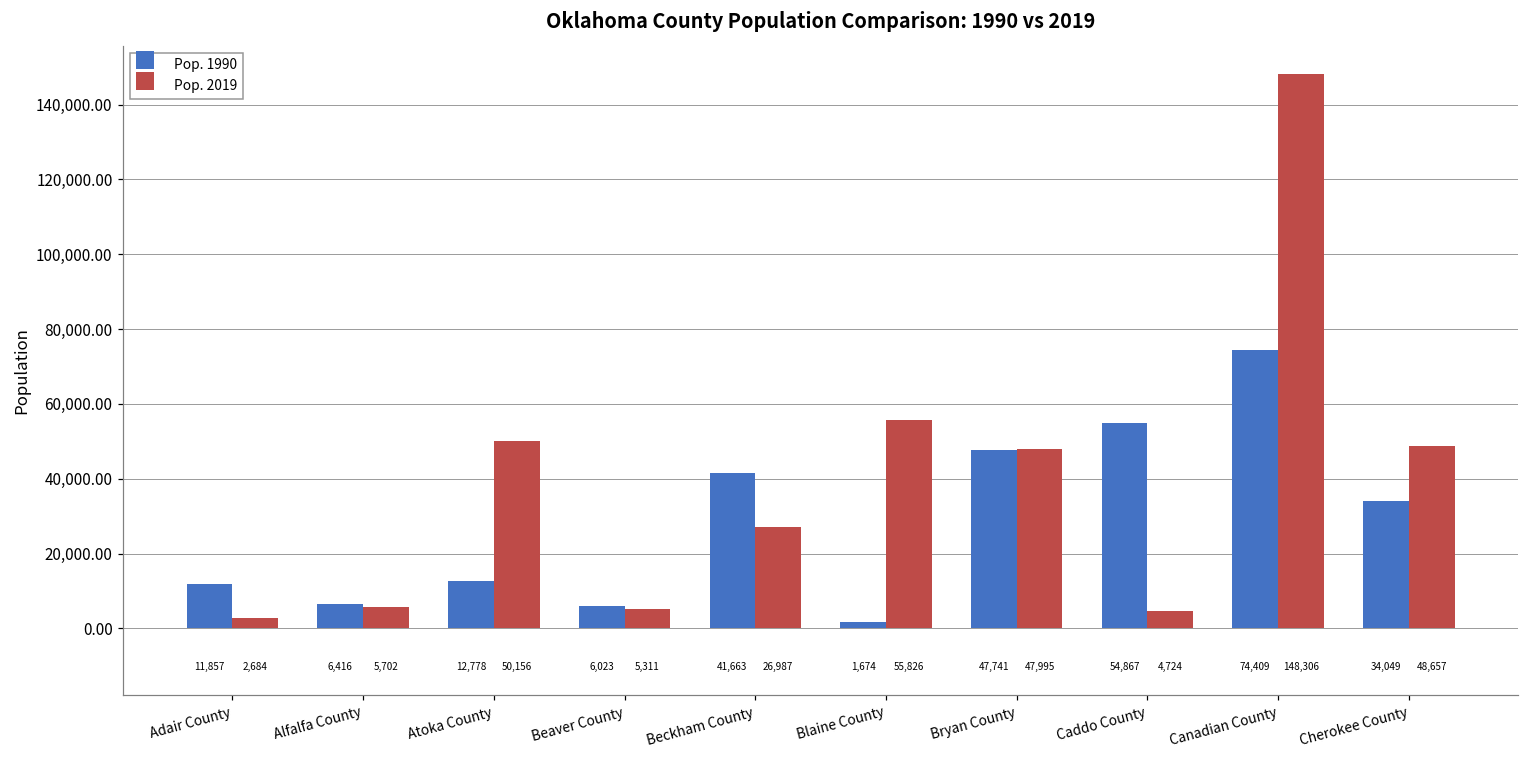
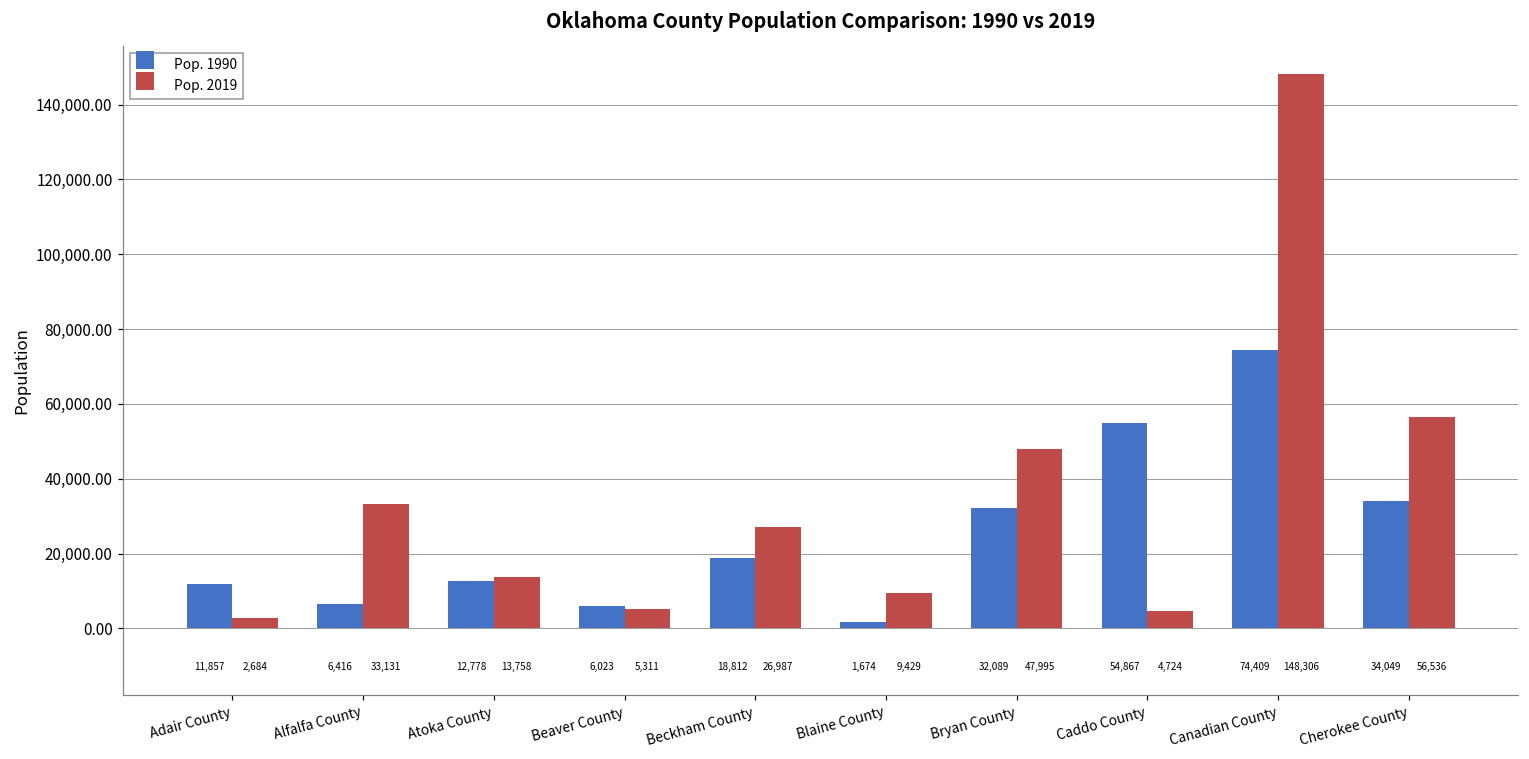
Pop. 2019, Alfalfa County: 5,702 -> 33,131
Pop. 2019, Atoka County: 50,156 -> 13,758
Pop. 1990, Beckham County: 41,663 -> 18,812
Pop. 2019, Blaine County: 55,826 -> 9,429
Pop. 1990, Bryan County: 47,741 -> 32,089
Pop. 2019, Cherokee County: 48,657 -> 56,536
